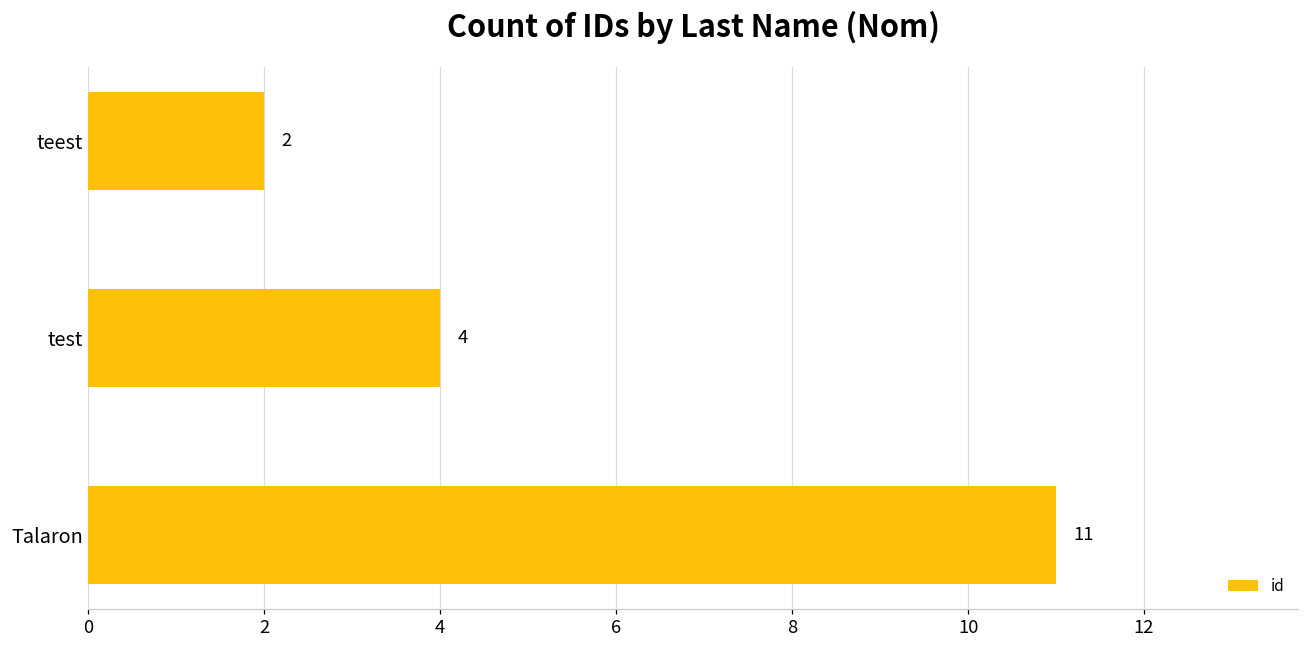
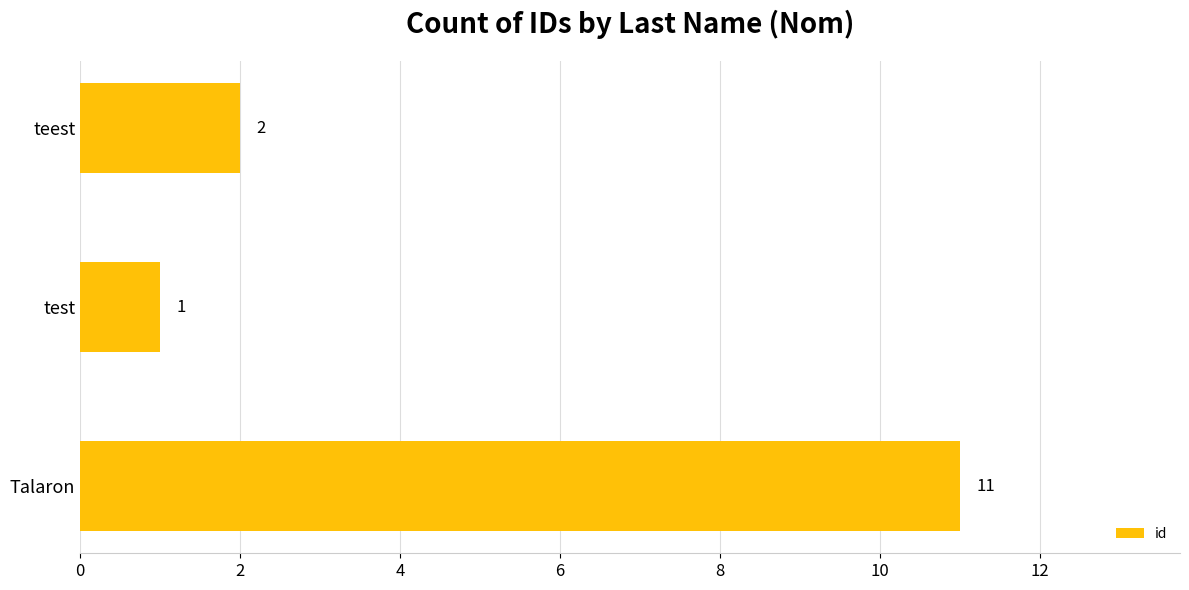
test: 4 -> 1
